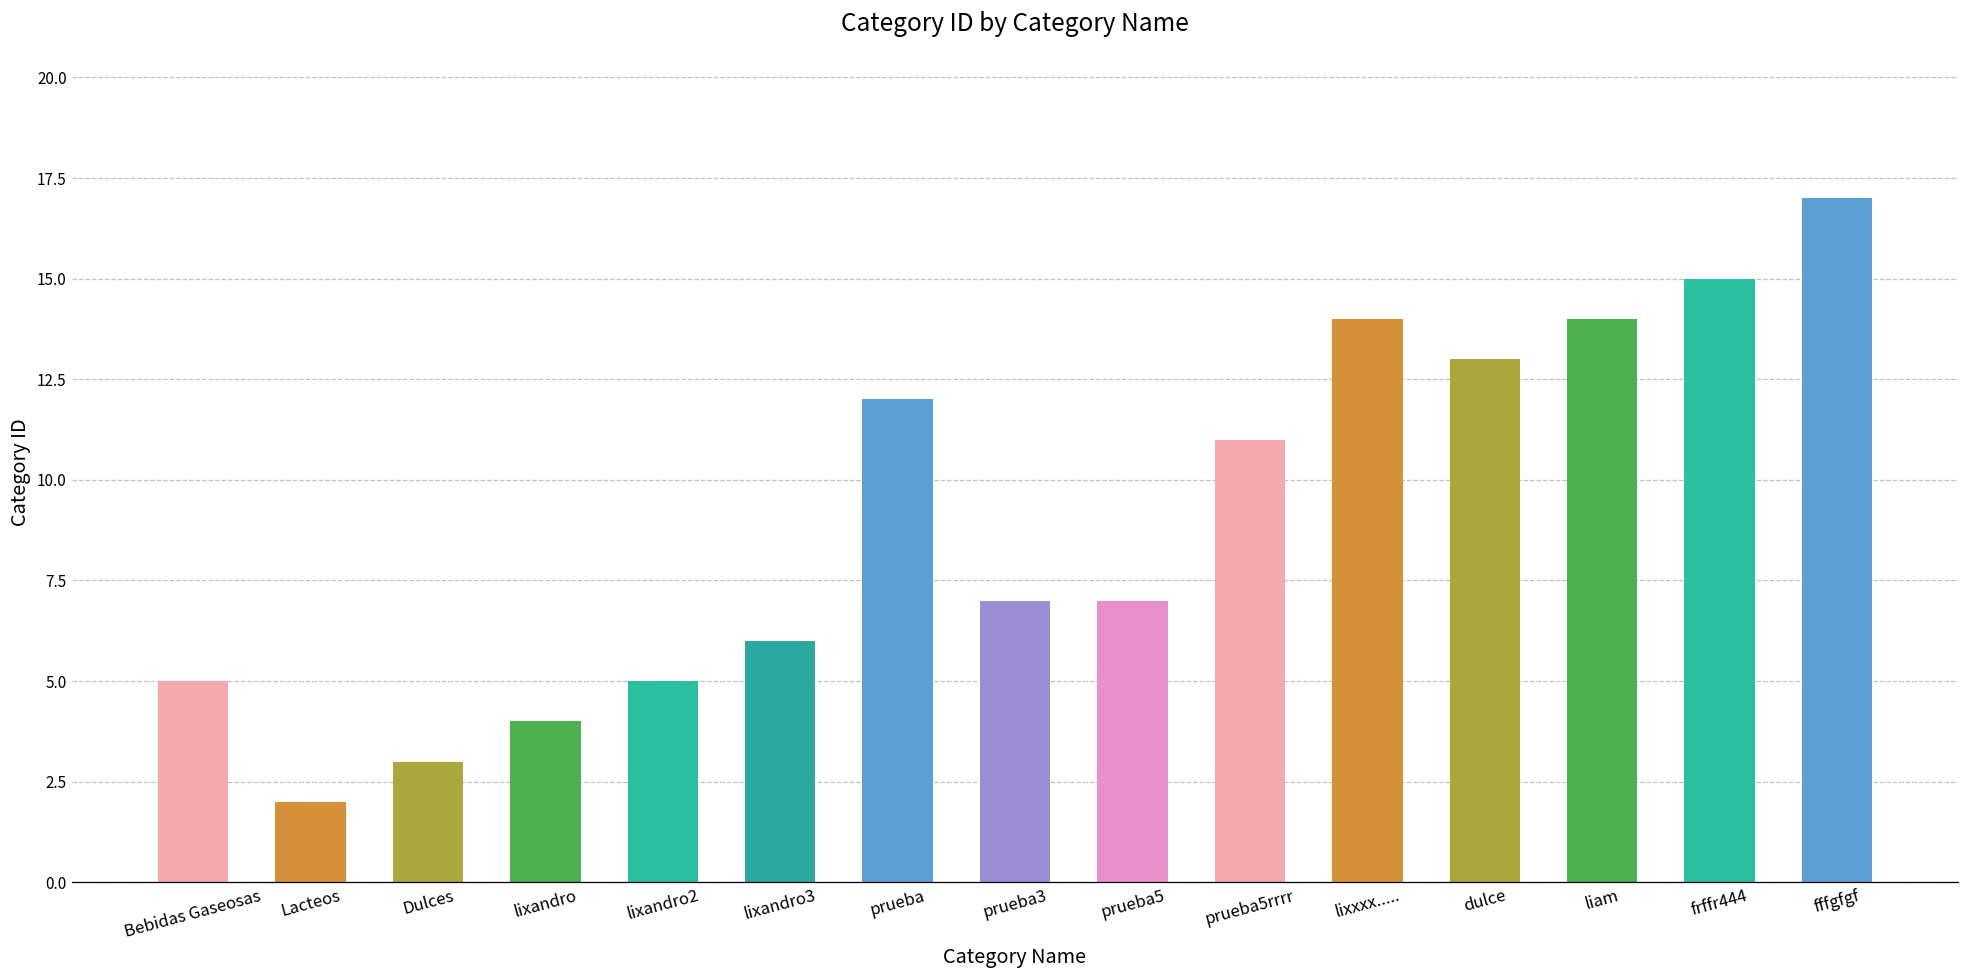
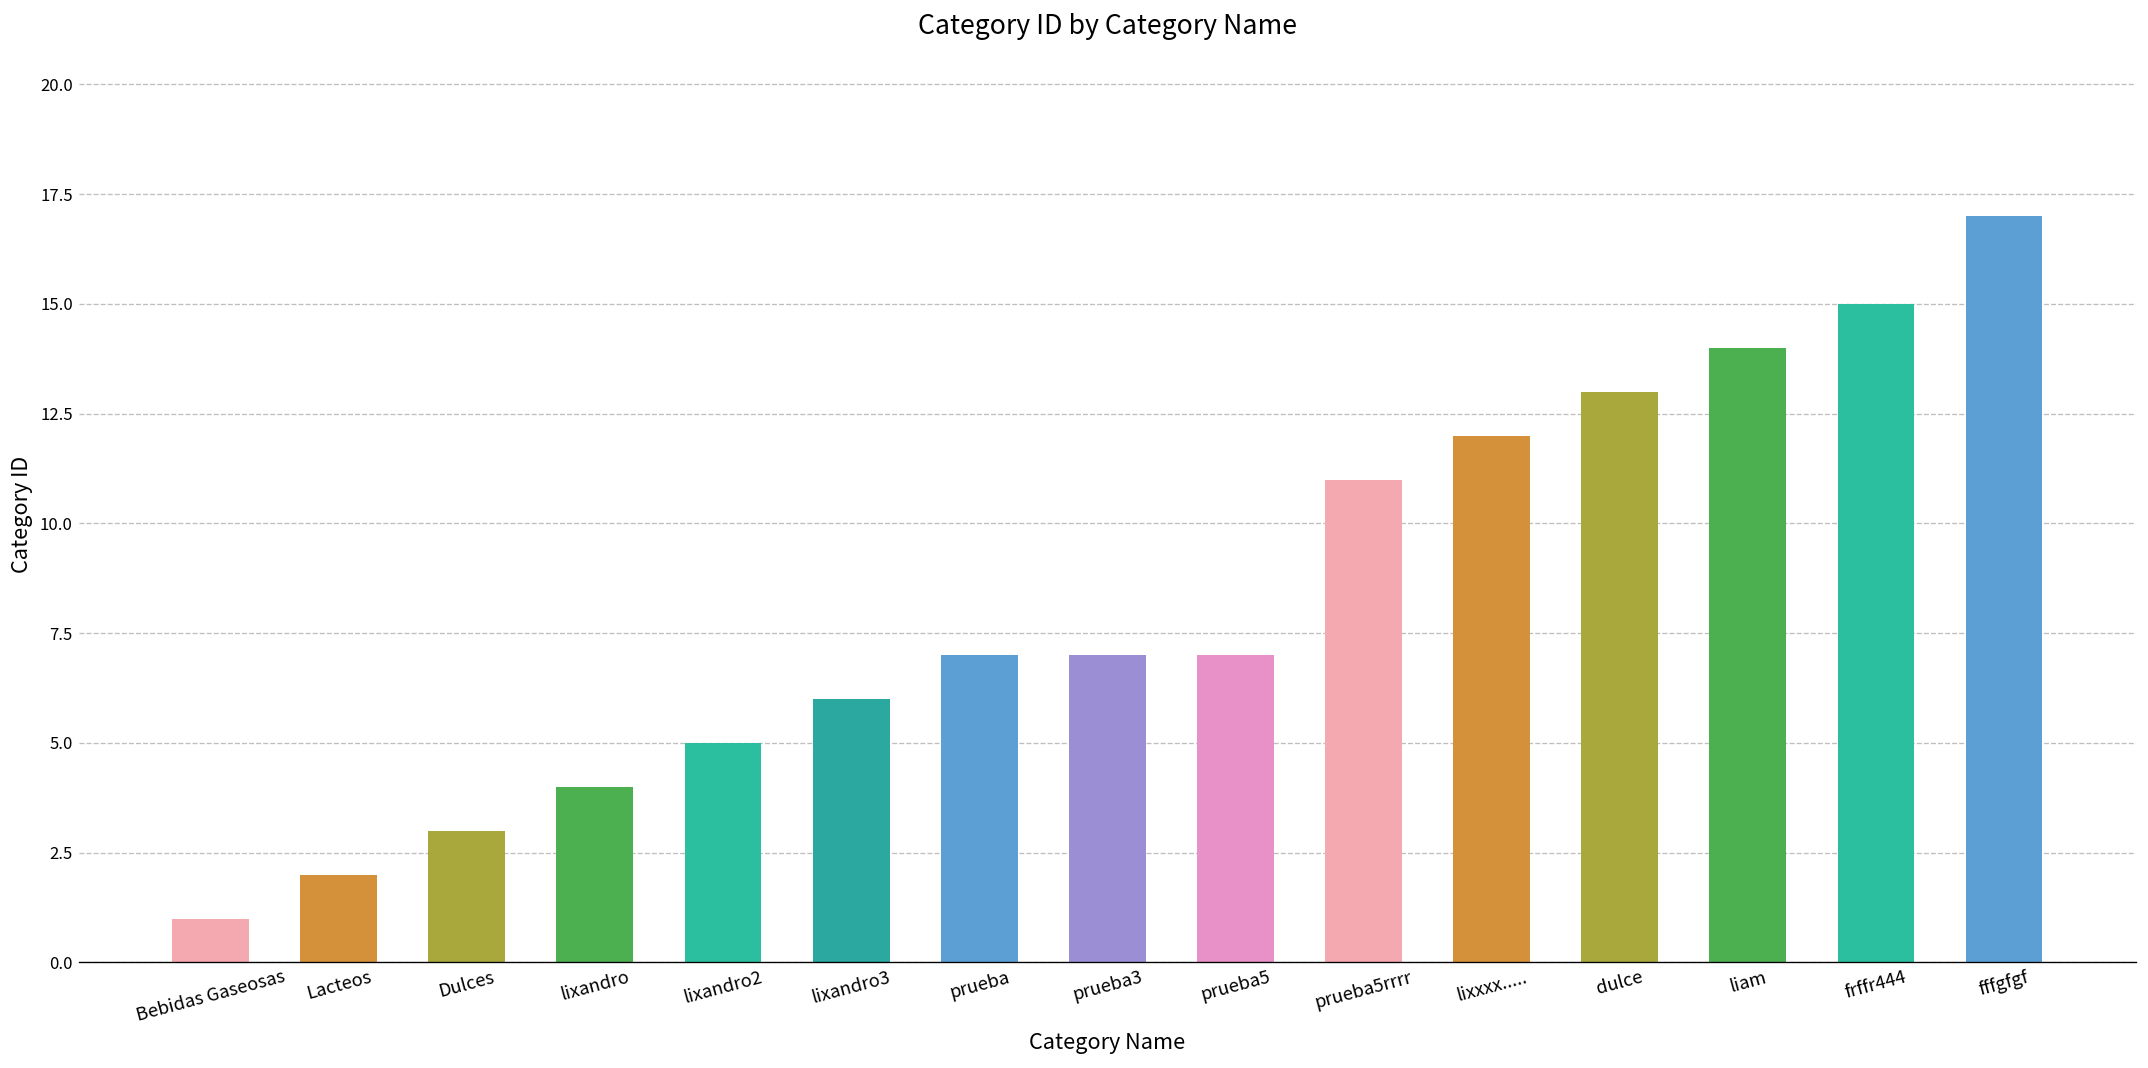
Bebidas Gaseosas: 5 -> 1
prueba: 12 -> 7
lixxxx.....: 14 -> 12
